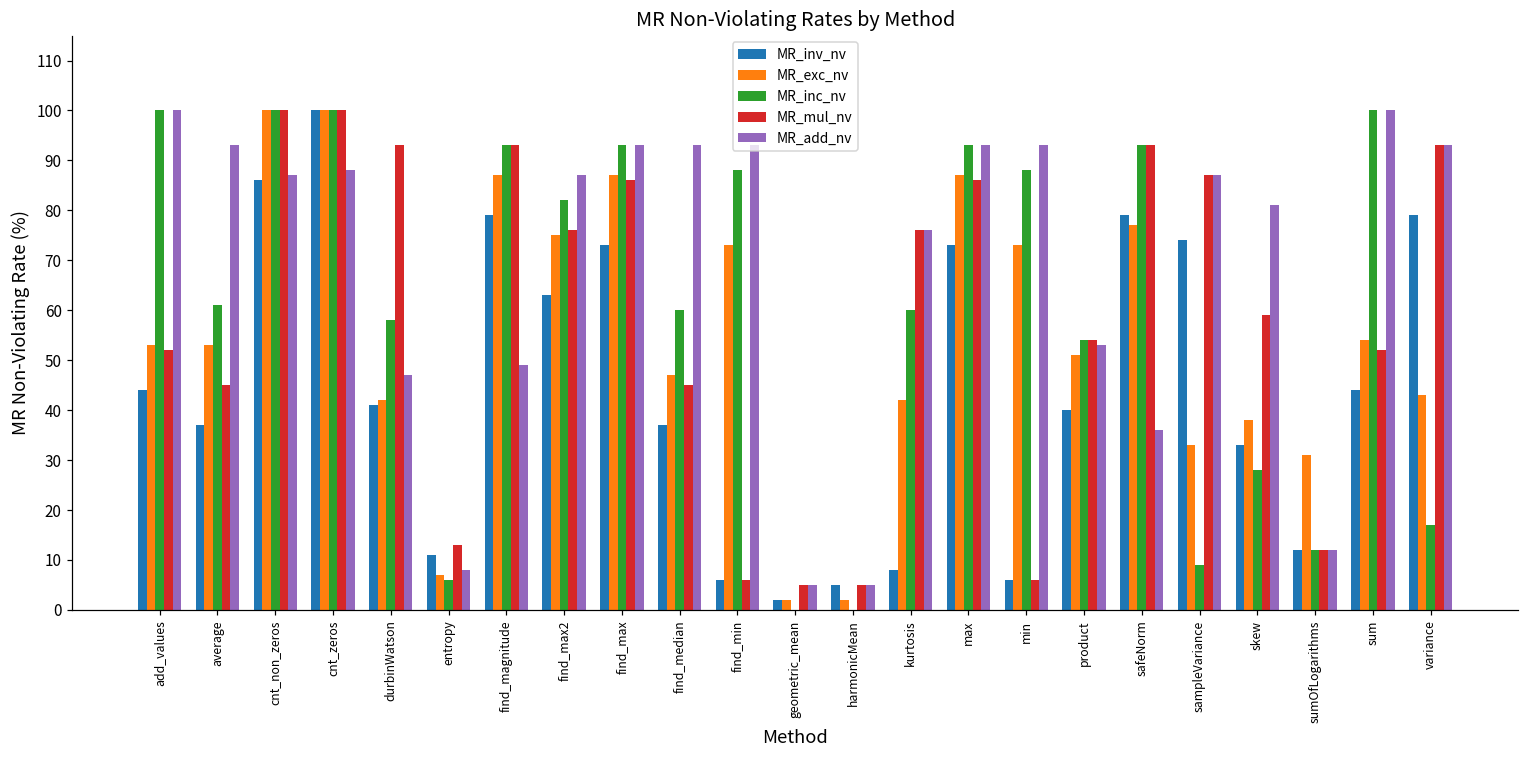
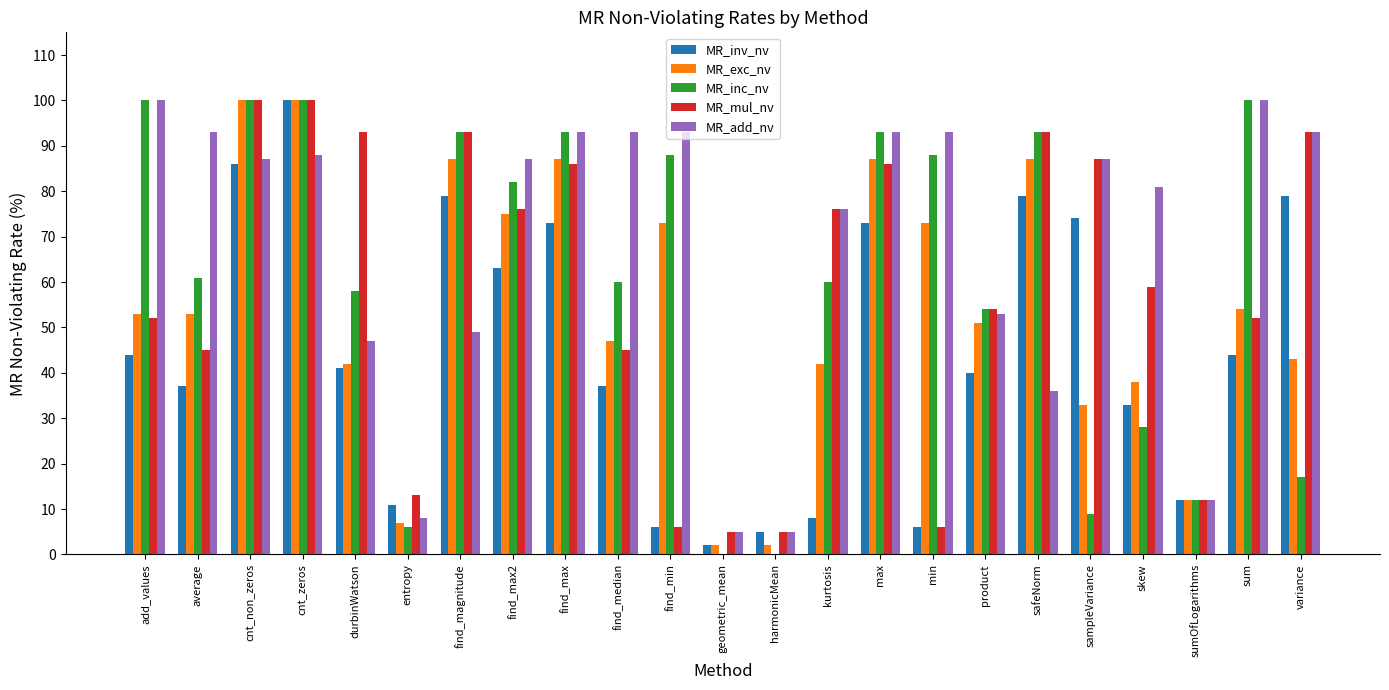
MR_exc_nv, safeNorm: 77 -> 87
MR_exc_nv, sumOfLogarithms: 31 -> 12
